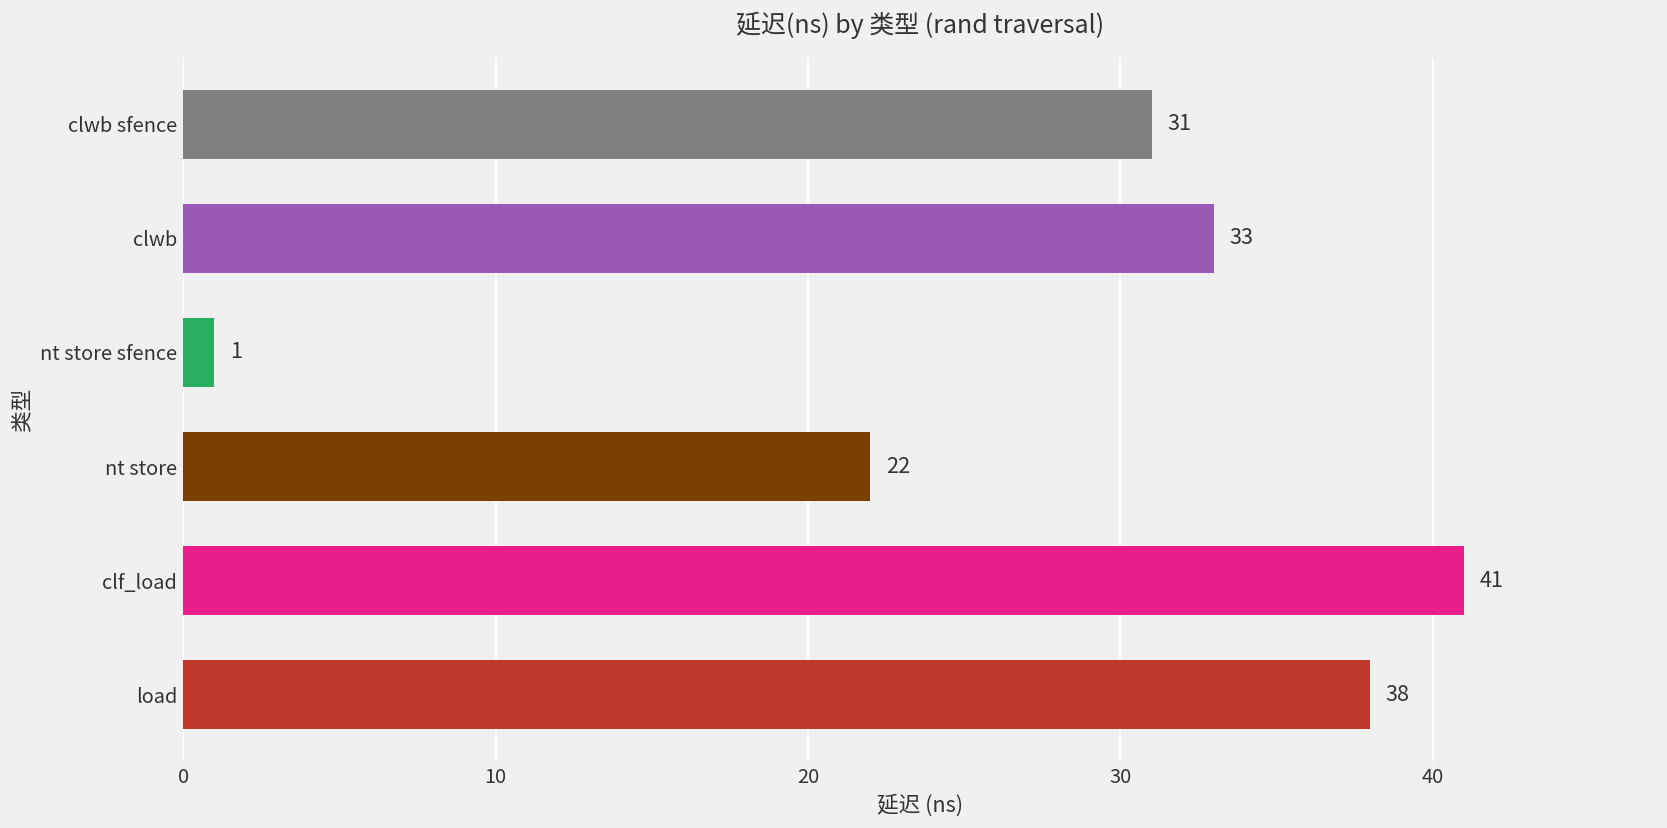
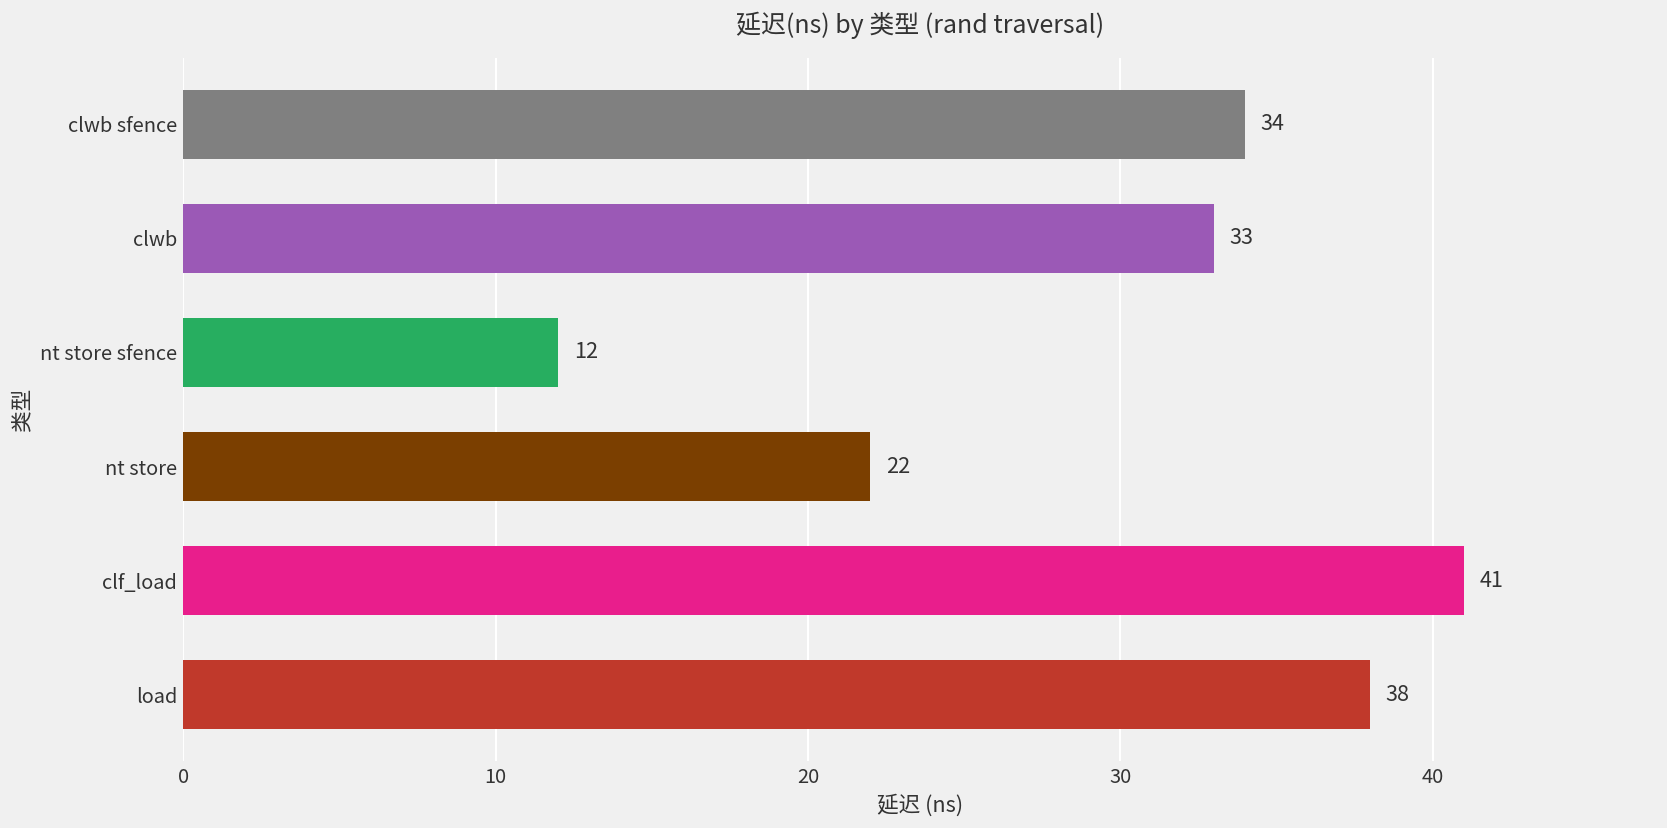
clwb sfence: 31 -> 34
nt store sfence: 1 -> 12
